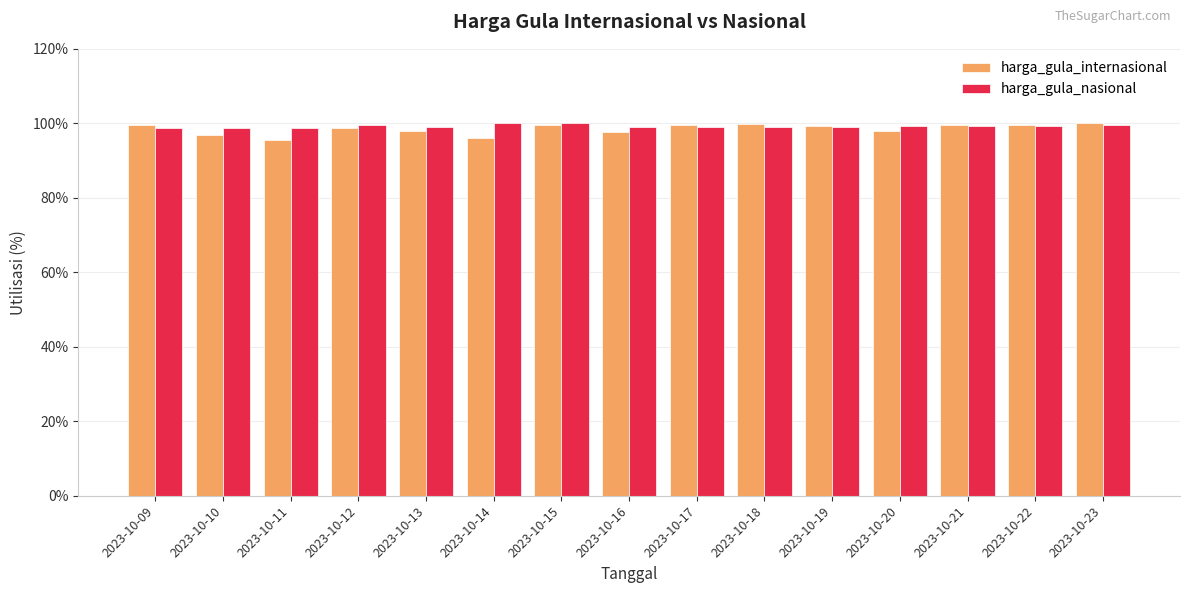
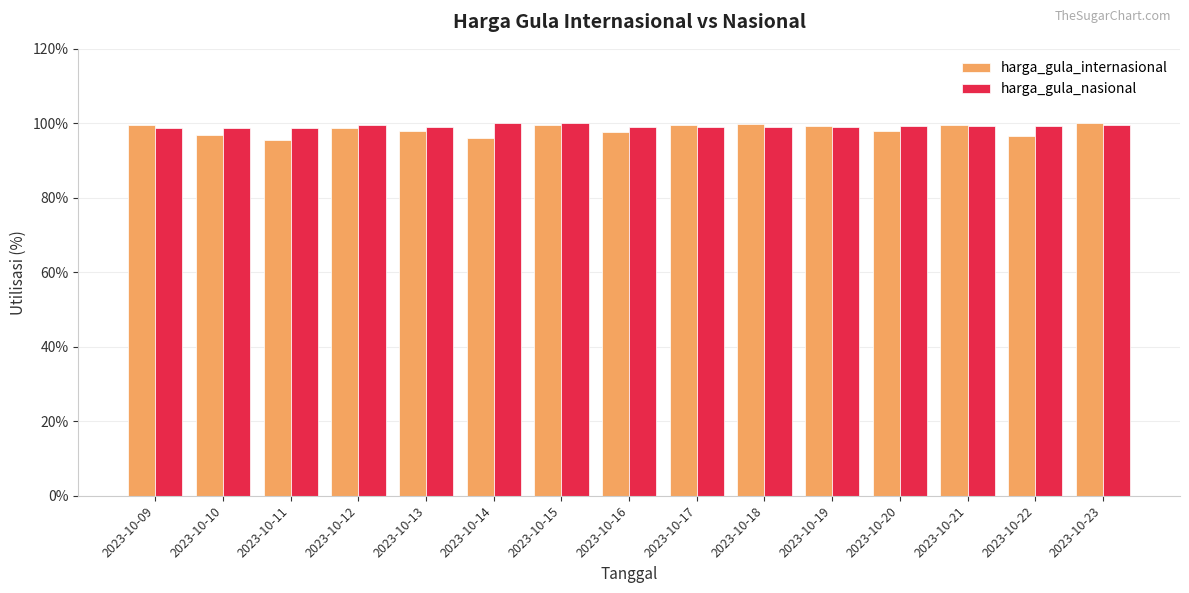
harga_gula_internasional, 2023-10-22: 99% -> 97%
